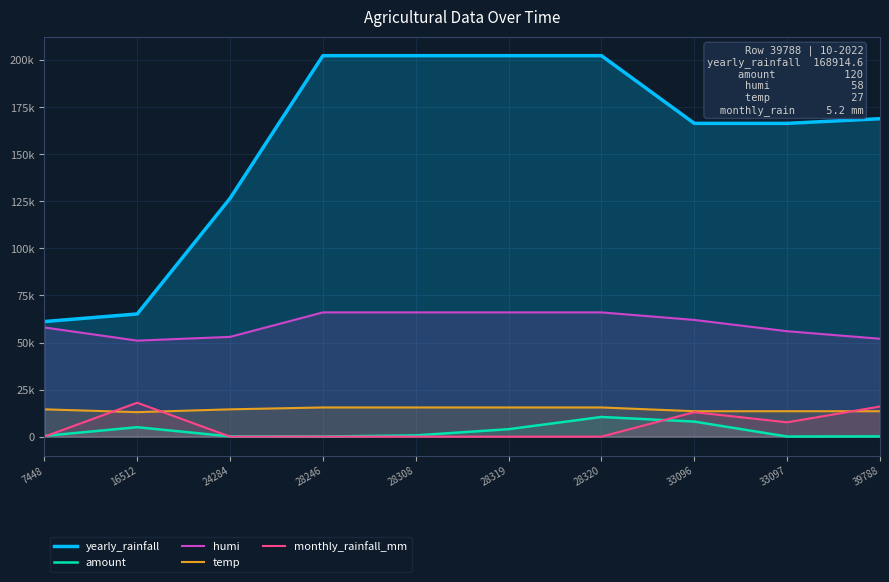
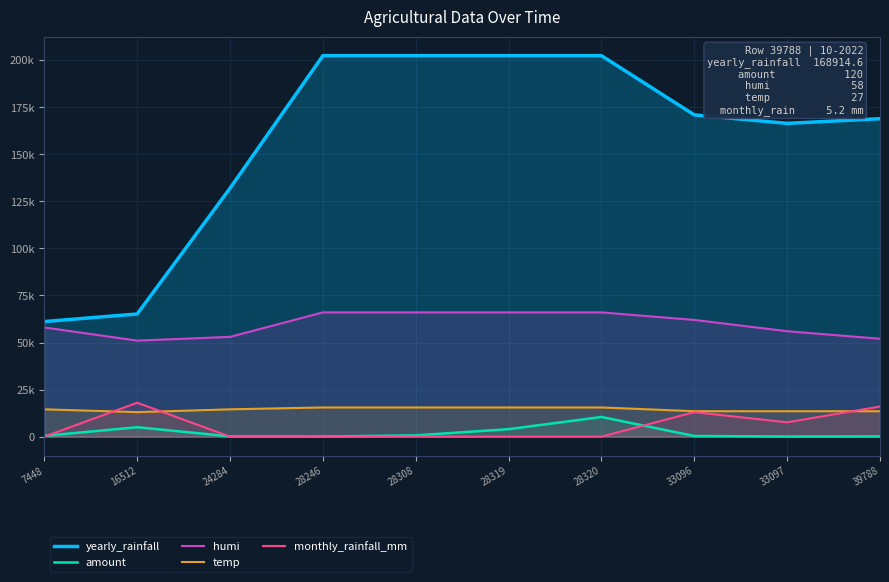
yearly_rainfall, 24284: 127000 -> 132000
yearly_rainfall, 33096: 166000 -> 171000
amount, 33096: 8000 -> 0
